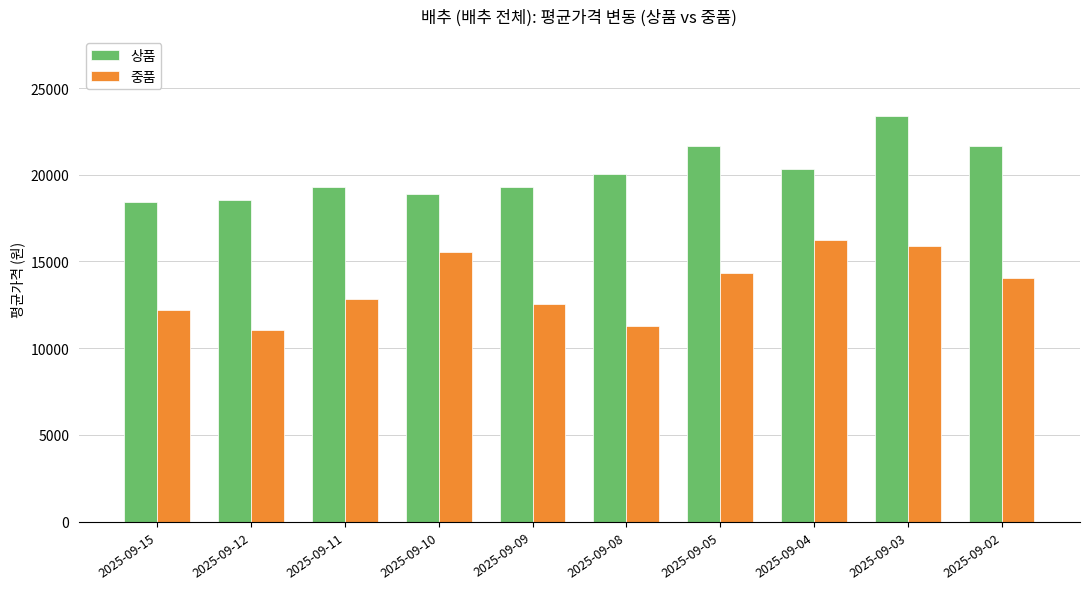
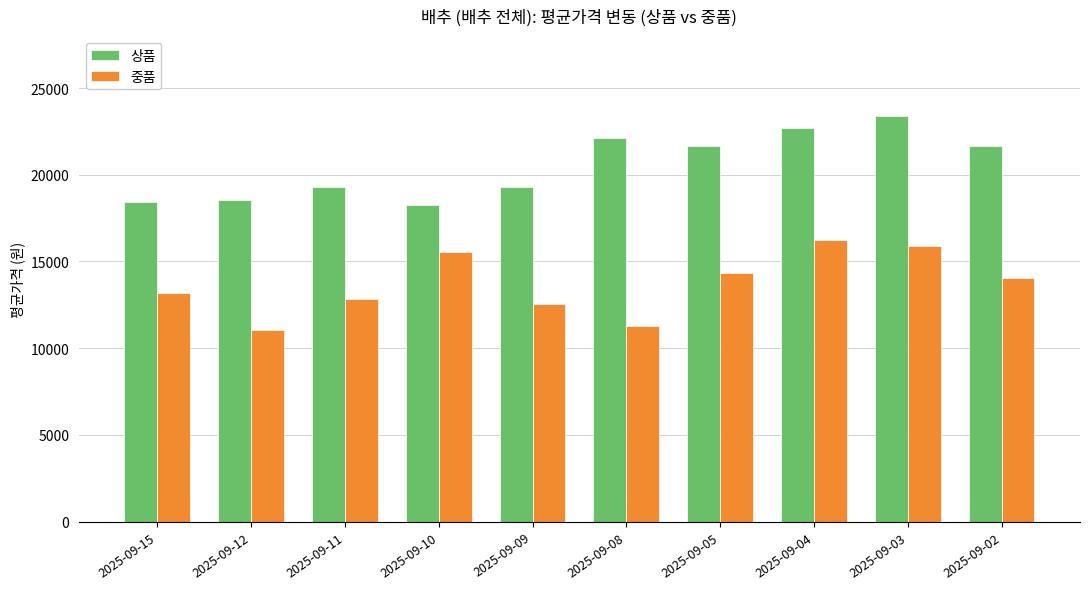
중품, 2025-09-15: 12200 -> 13200
상품, 2025-09-10: 18900 -> 18300
상품, 2025-09-08: 20000 -> 22100
상품, 2025-09-04: 20300 -> 22700
